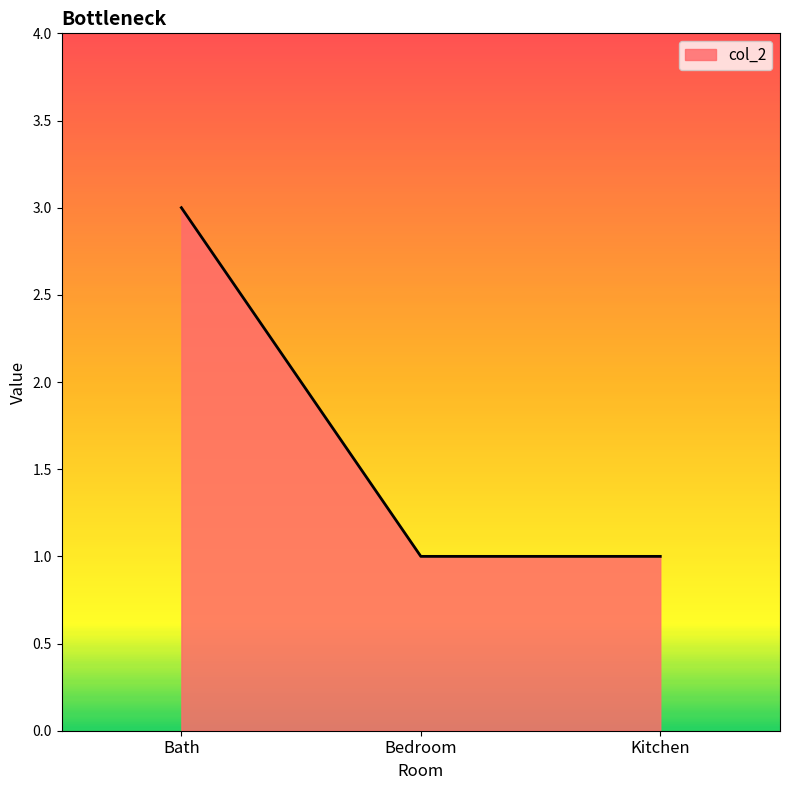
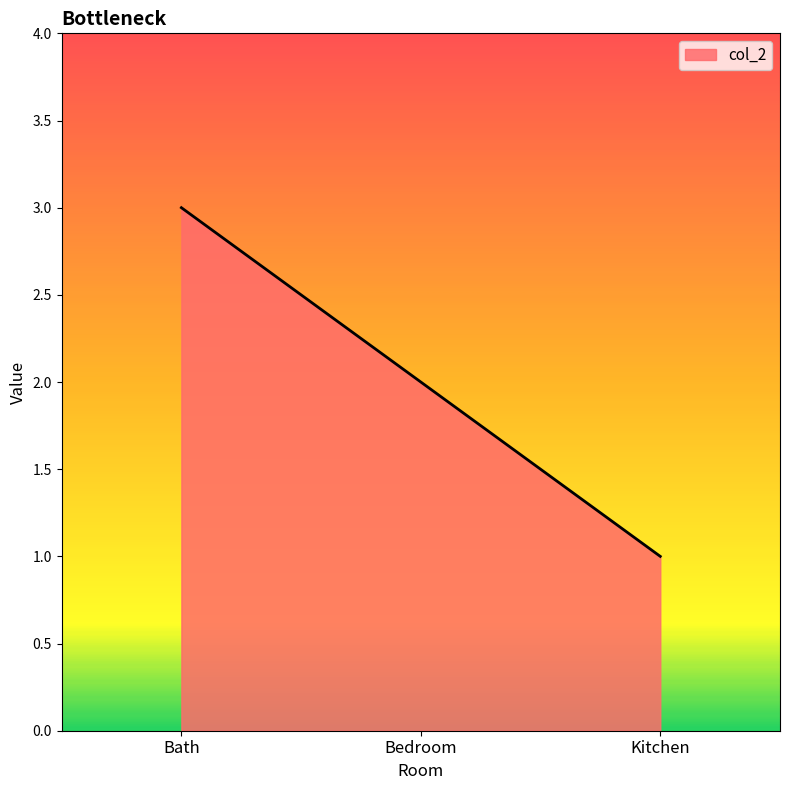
Bedroom: 1 -> 2
